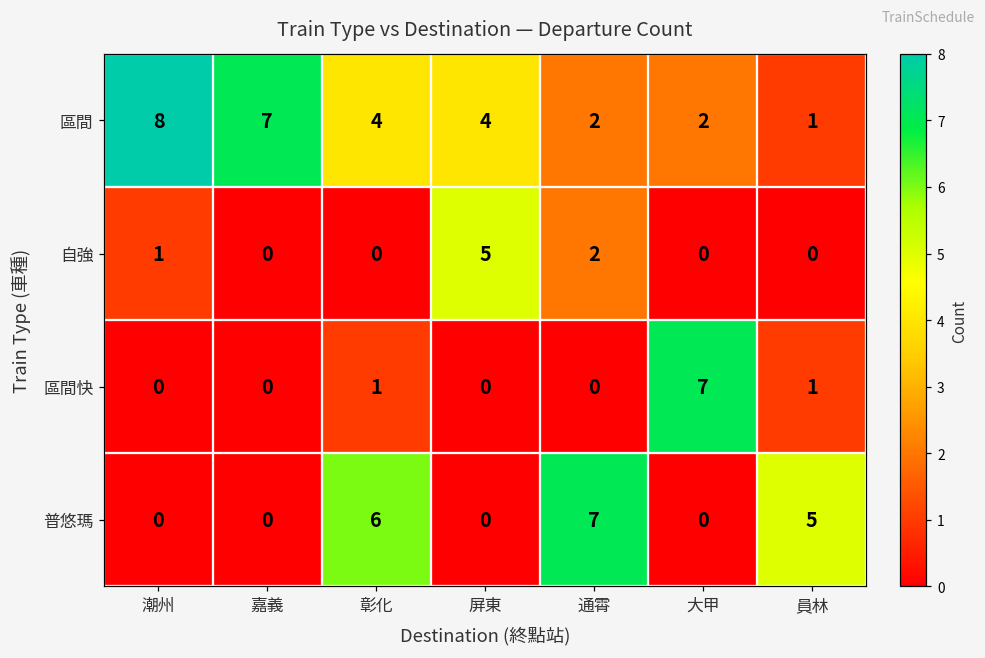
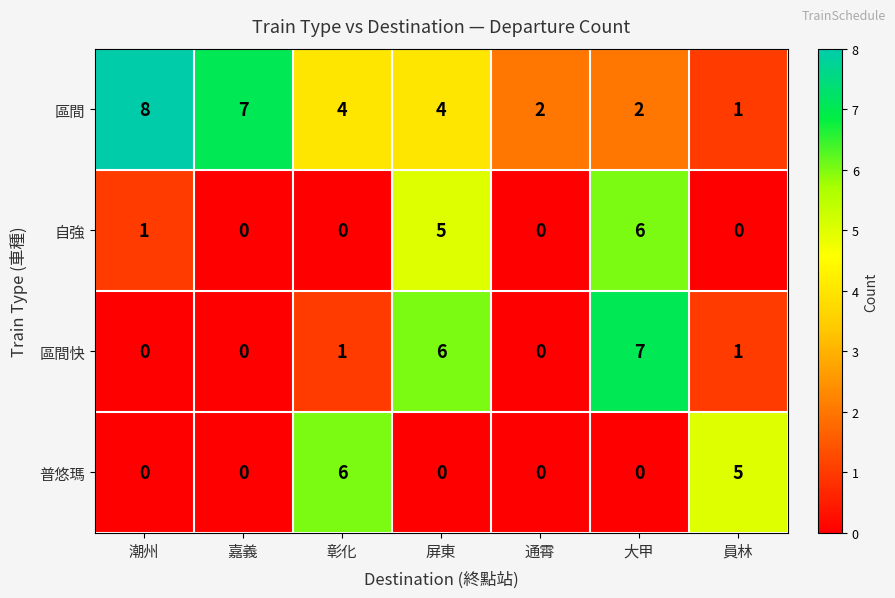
自強, 通霄: 2 -> 0
自強, 大甲: 0 -> 6
區間快, 屏東: 0 -> 6
普悠瑪, 通霄: 7 -> 0
